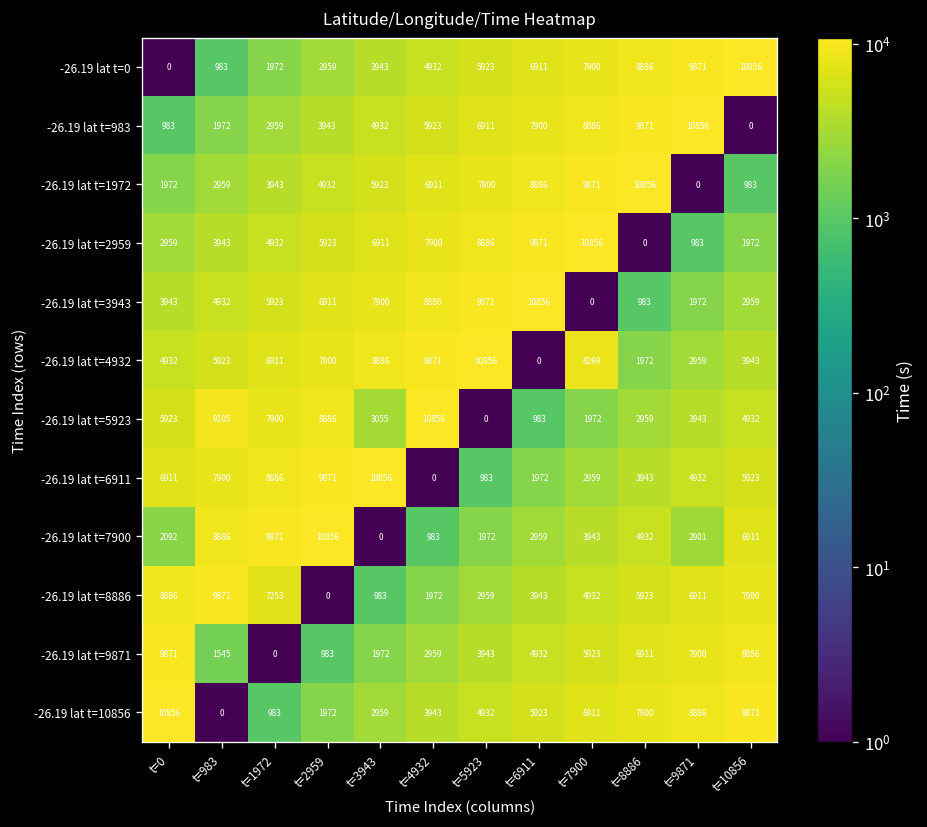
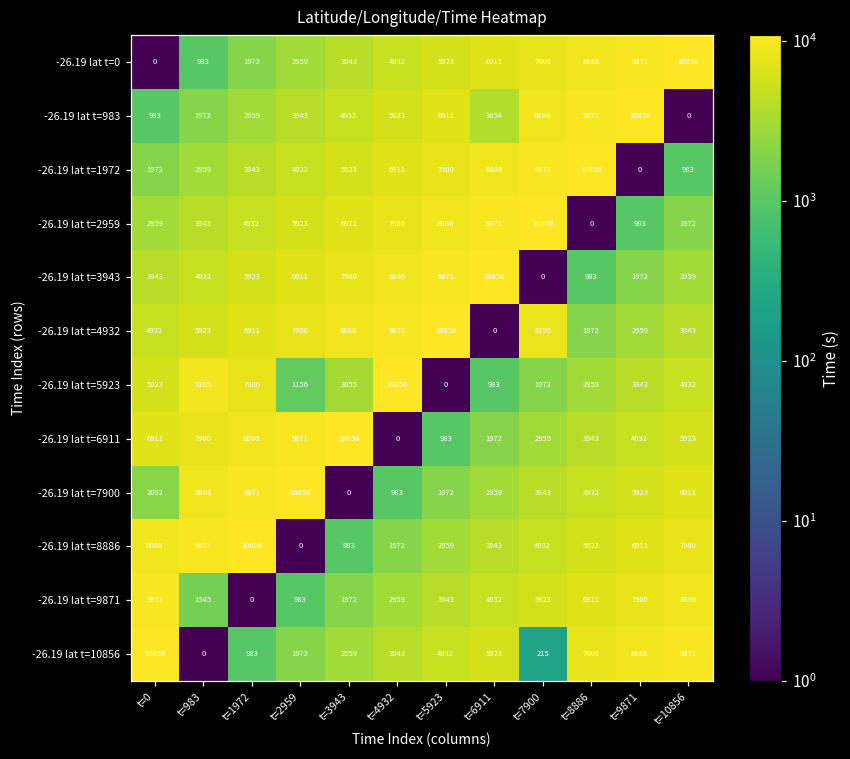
-26.19 lat t=983, t=6911: 7900 -> 3654
-26.19 lat t=5923, t=2959: 8886 -> 1156
-26.19 lat t=7900, t=9871: 2901 -> 5923
-26.19 lat t=8886, t=1972: 7253 -> 10856
-26.19 lat t=10856, t=7900: 6911 -> 215
